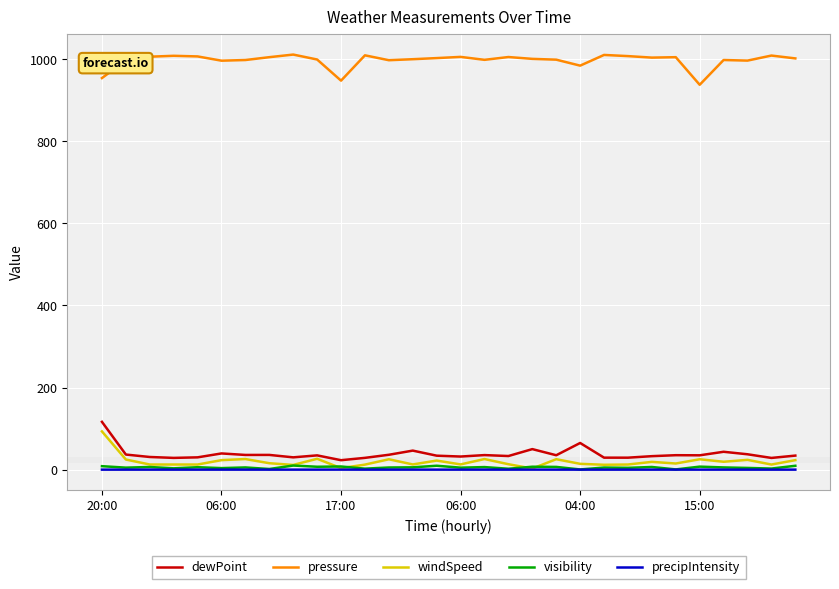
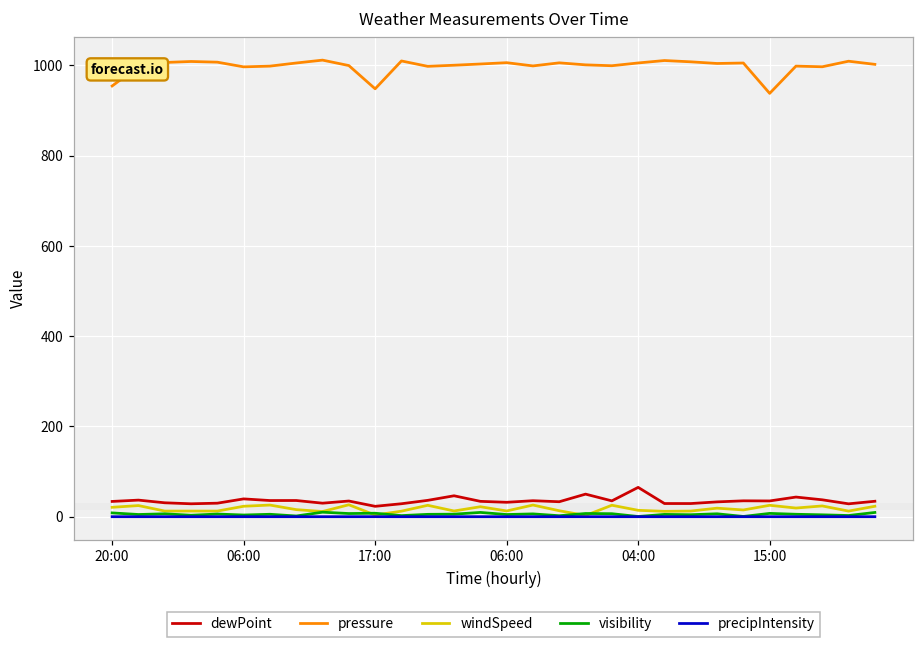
dewPoint, 20:00: 120 -> 30
windSpeed, 20:00: 90 -> 20
pressure, 04:00: 980 -> 1010
